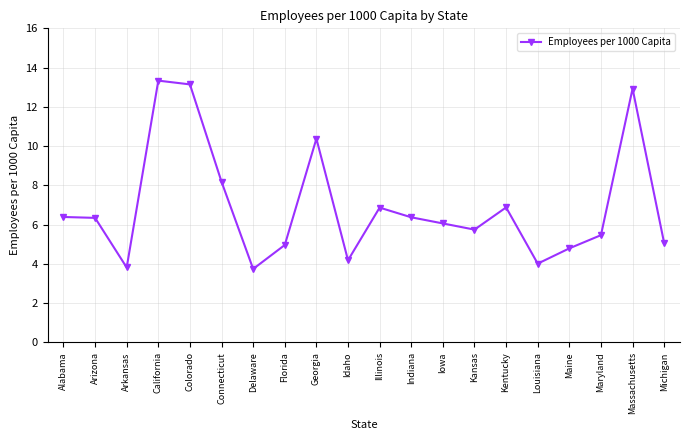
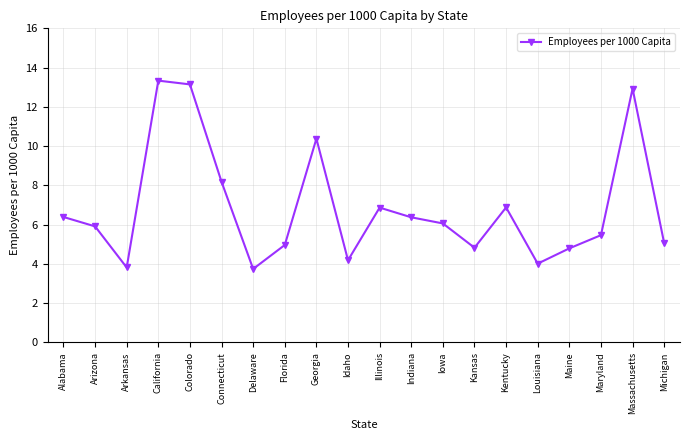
Arizona: 6.3 -> 5.9
Kansas: 5.7 -> 4.8
